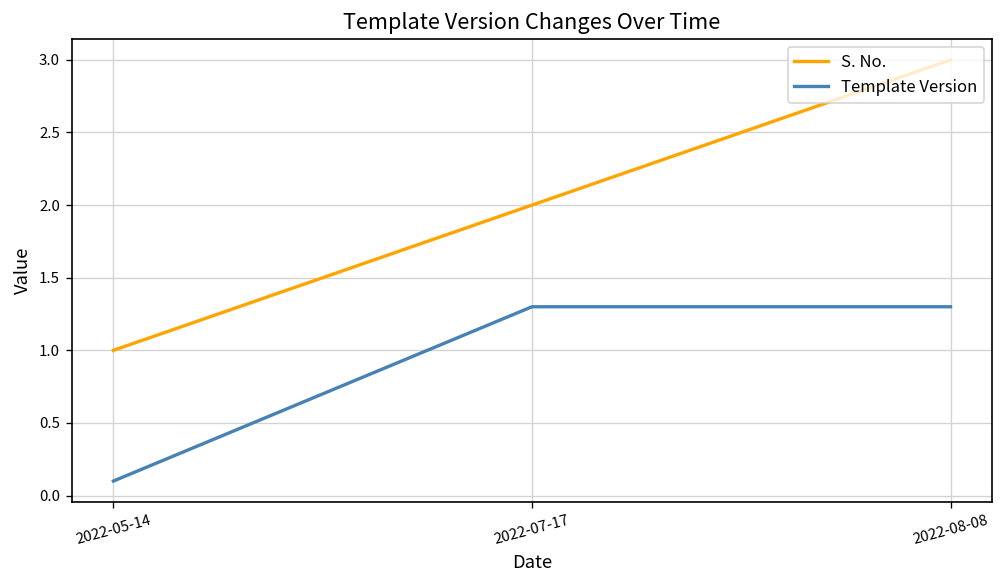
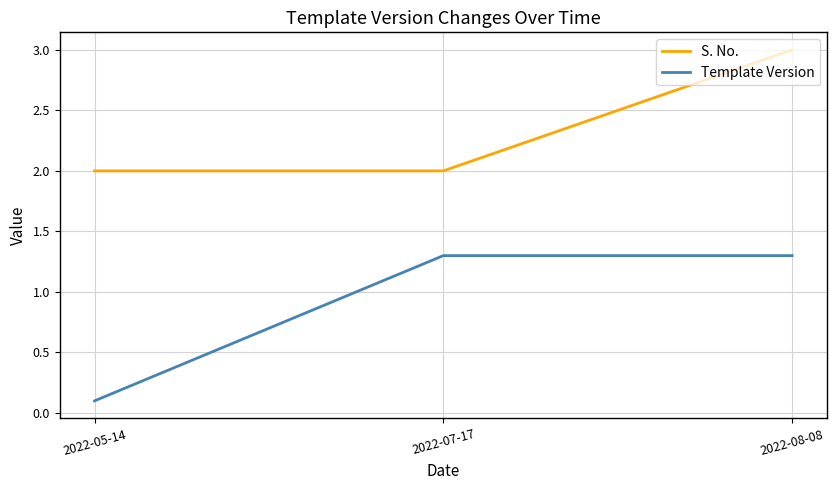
S. No., 2022-05-14: 1 -> 2
